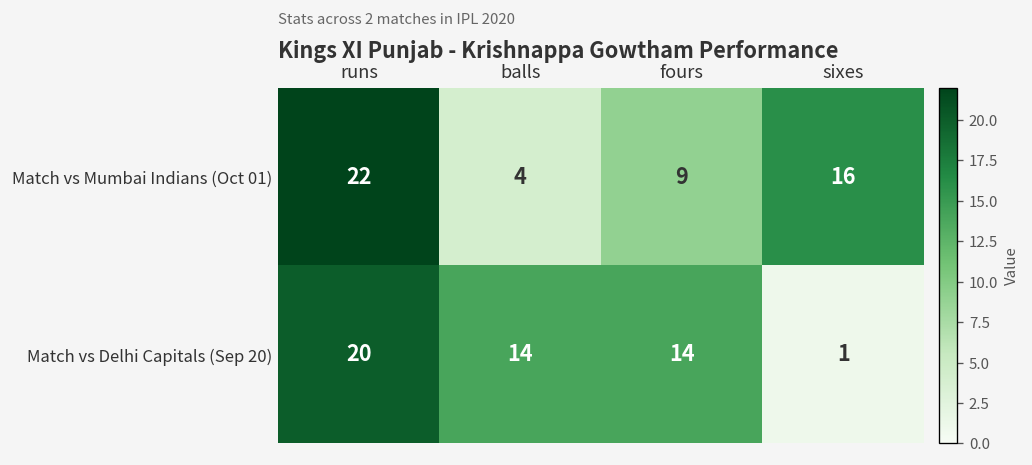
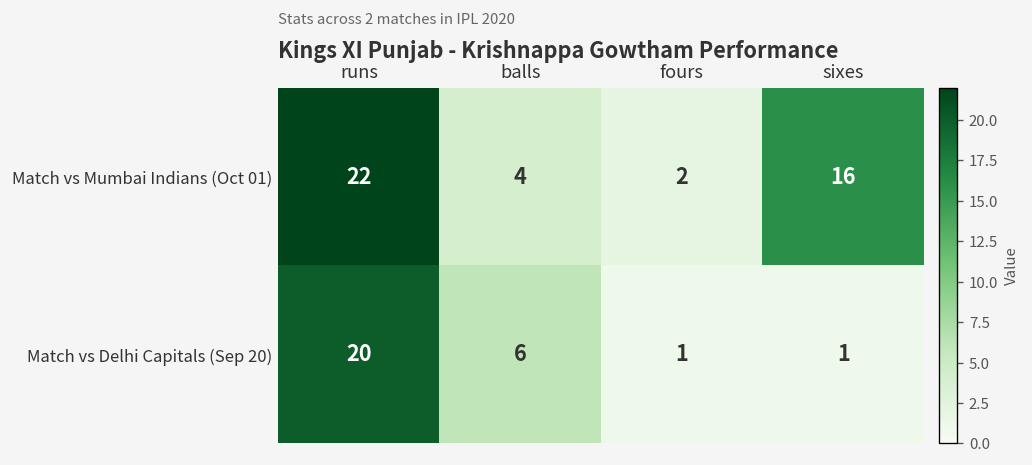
Match vs Mumbai Indians (Oct 01), fours: 9 -> 2
Match vs Delhi Capitals (Sep 20), balls: 14 -> 6
Match vs Delhi Capitals (Sep 20), fours: 14 -> 1
